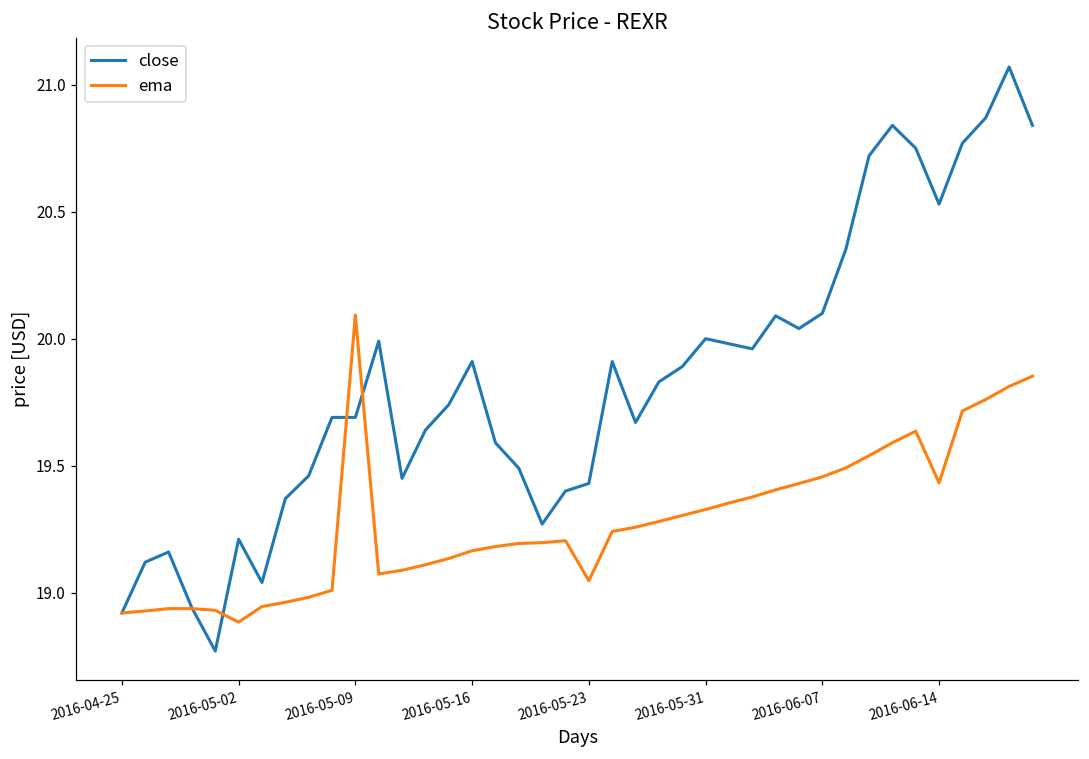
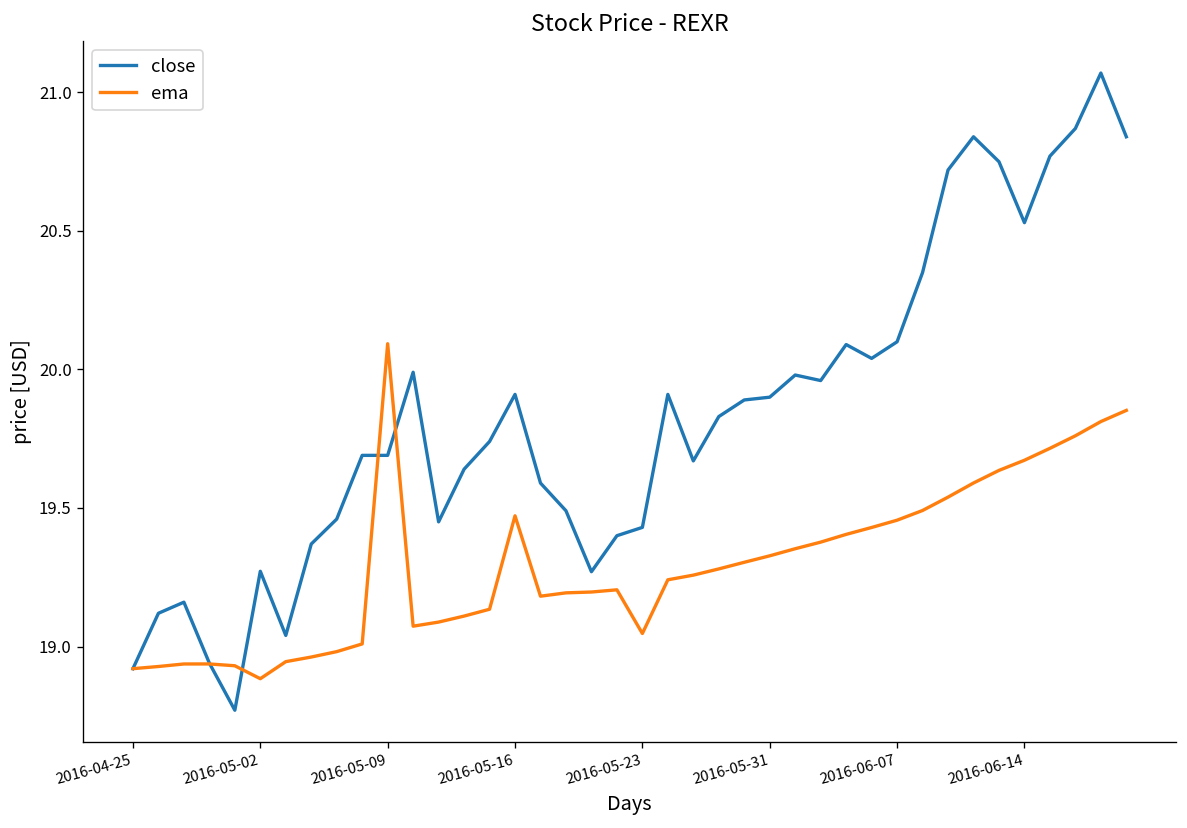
close, 2016-05-02: 19.21 -> 19.27
ema, 2016-05-16: 19.16 -> 19.47
close, 2016-05-31: 20.0 -> 19.9
ema, 2016-06-14: 19.43 -> 19.67
